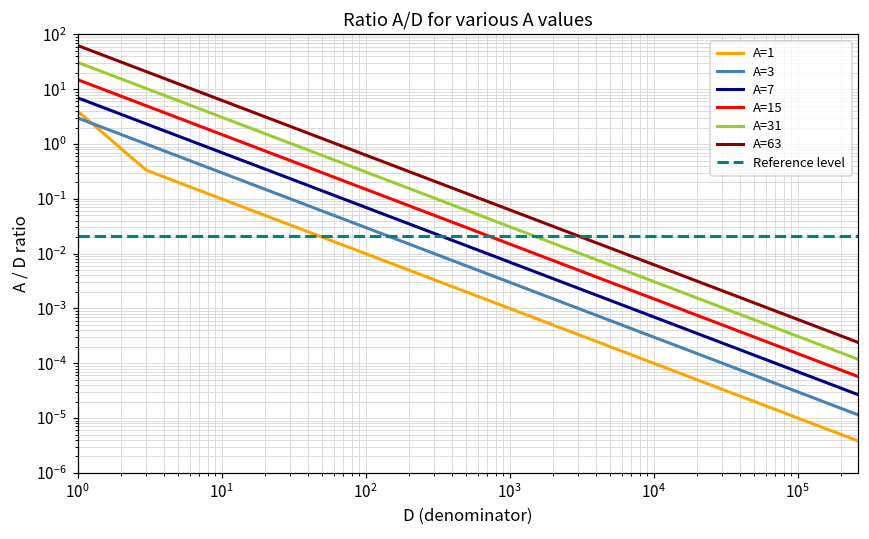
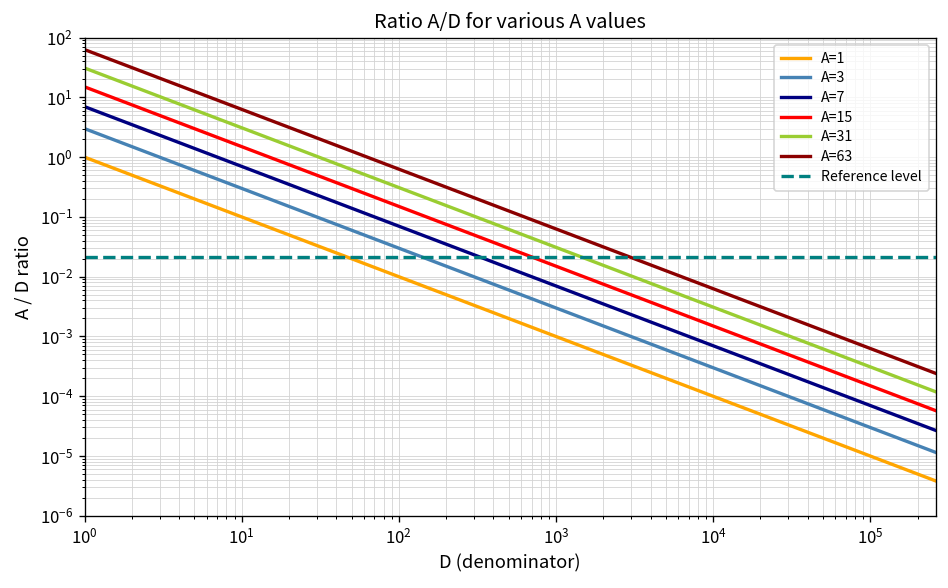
A=1, 10^0: 4 -> 1
